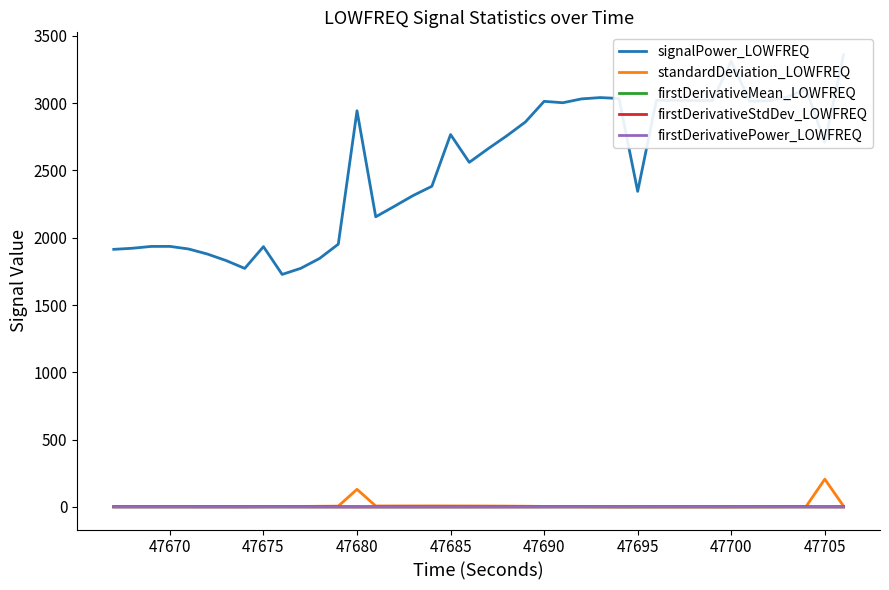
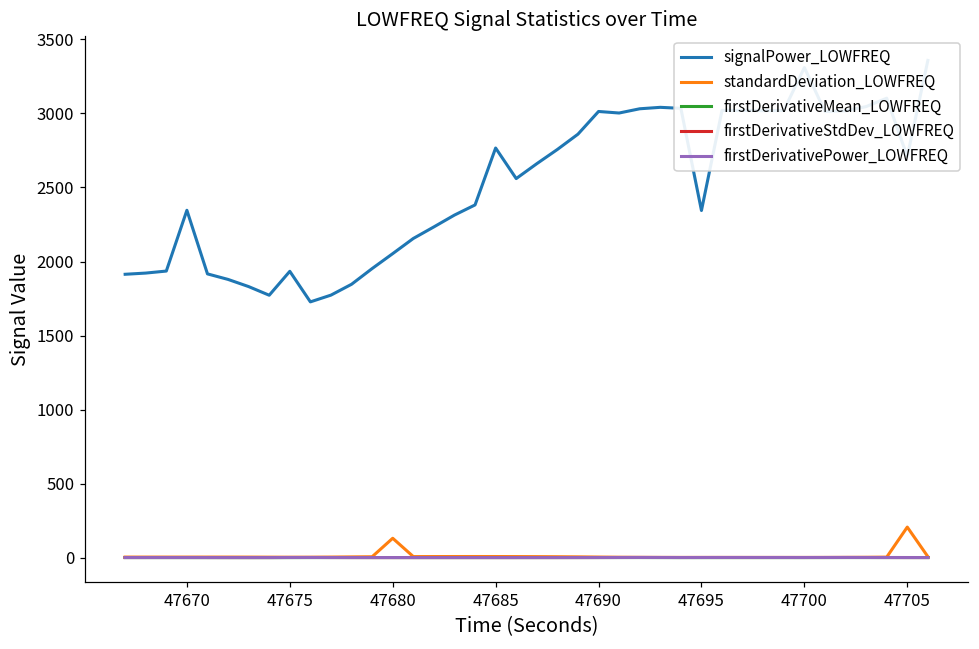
signalPower_LOWFREQ, 47670: 1940 -> 2350
signalPower_LOWFREQ, 47680: 2940 -> 2050
